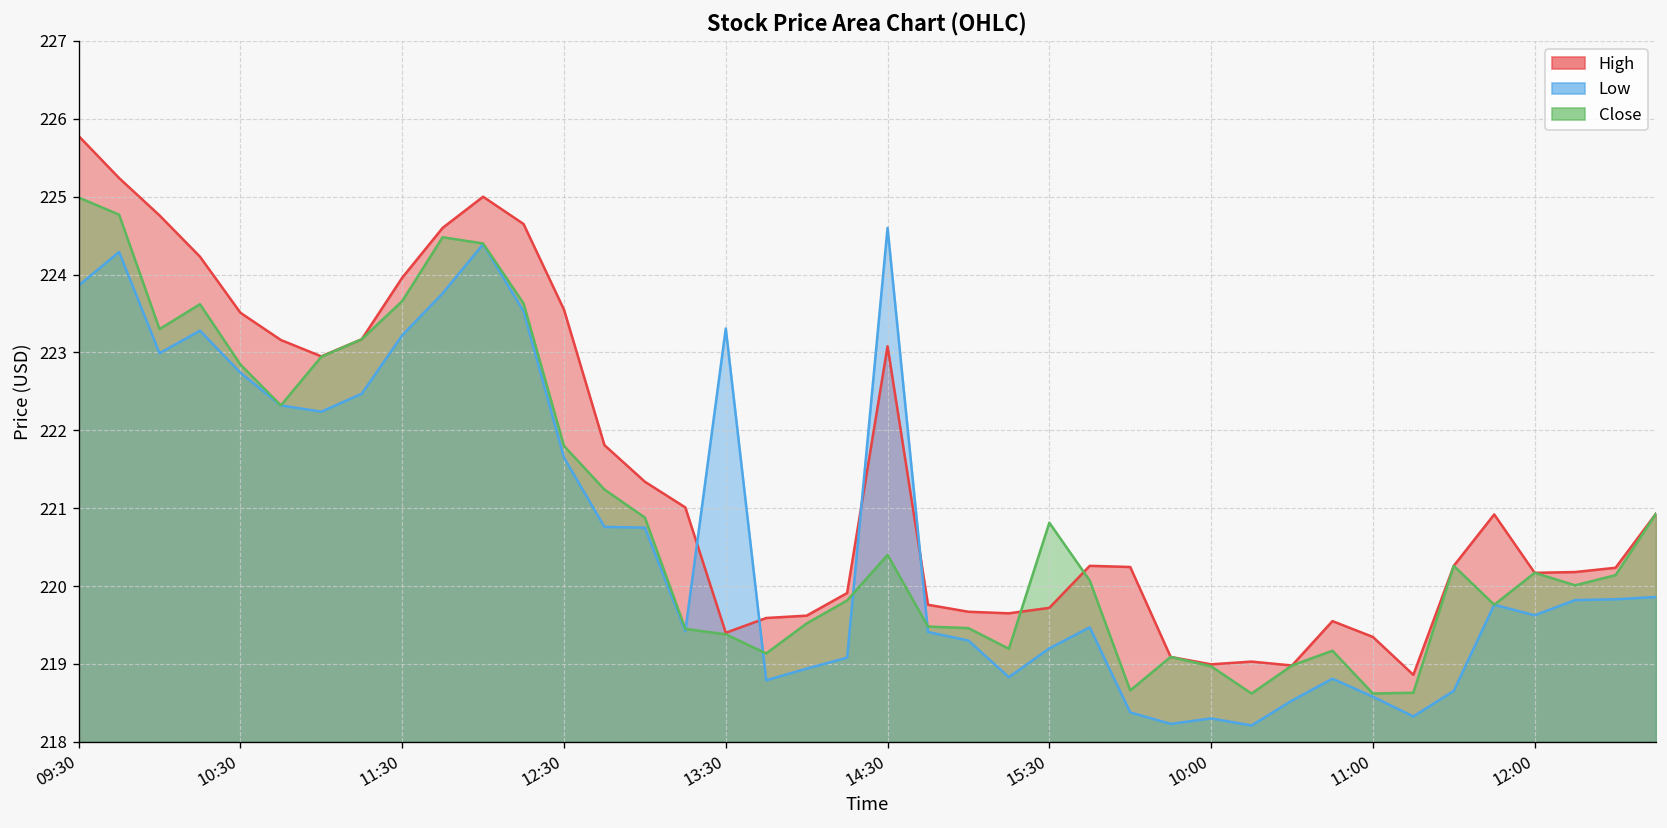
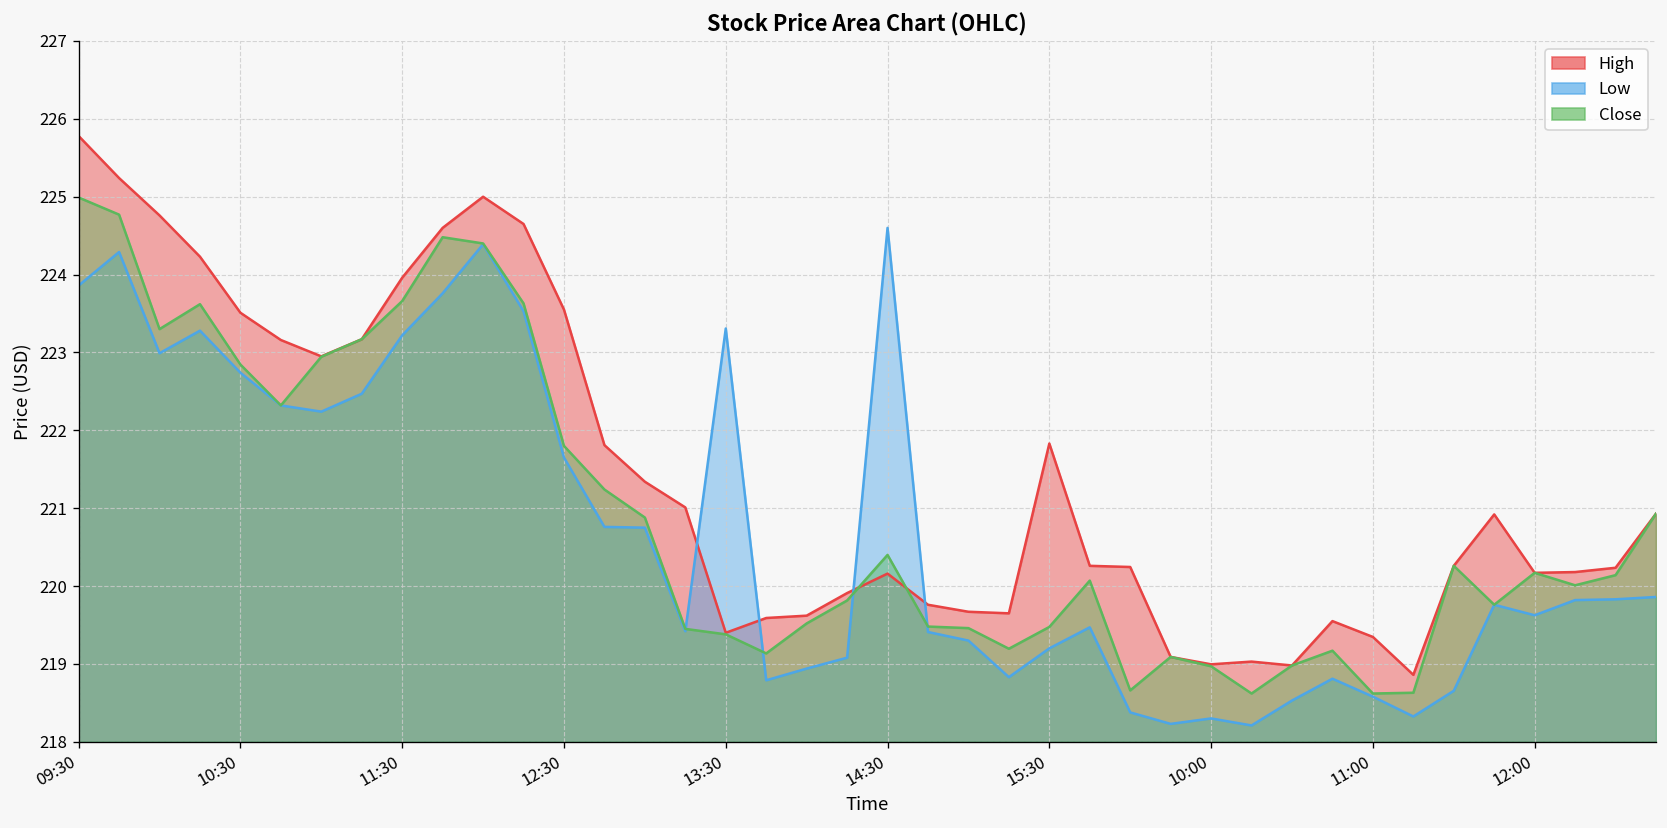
High, 14:30: 223.1 -> 220.2
High, 15:30: 219.7 -> 221.8
Close, 15:30: 220.8 -> 219.5
